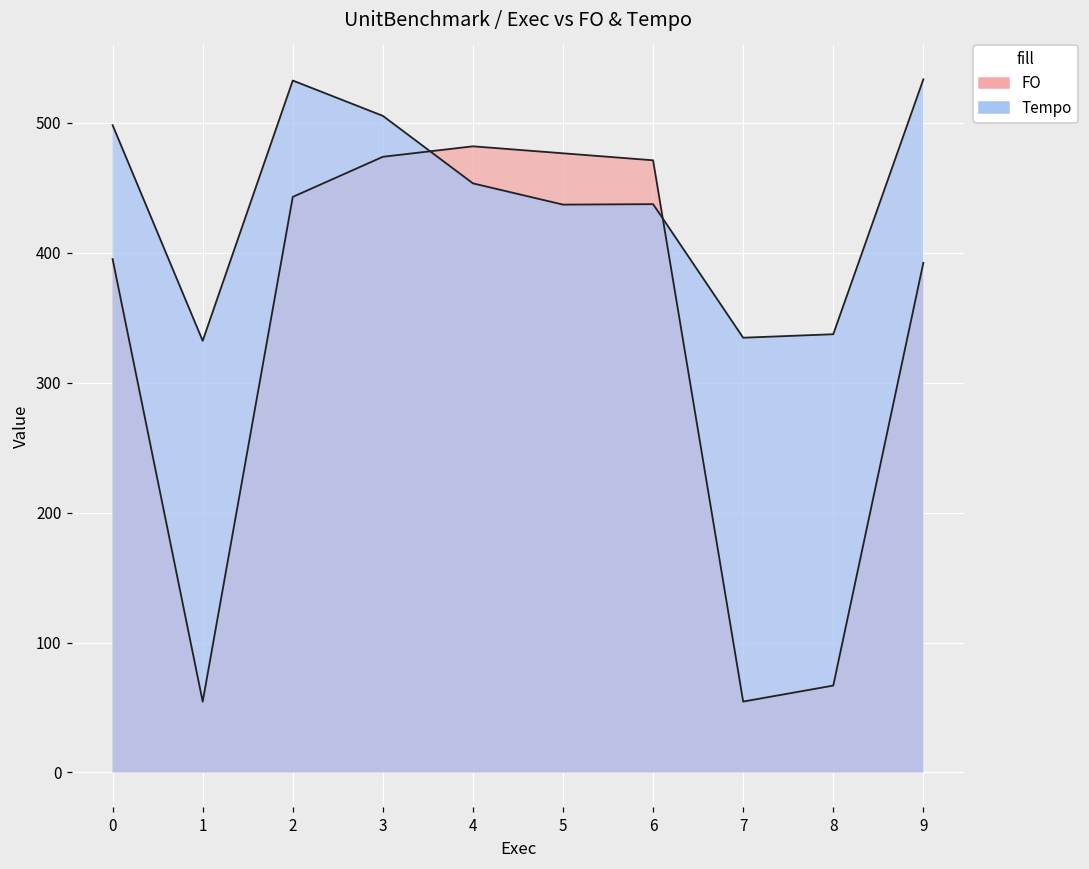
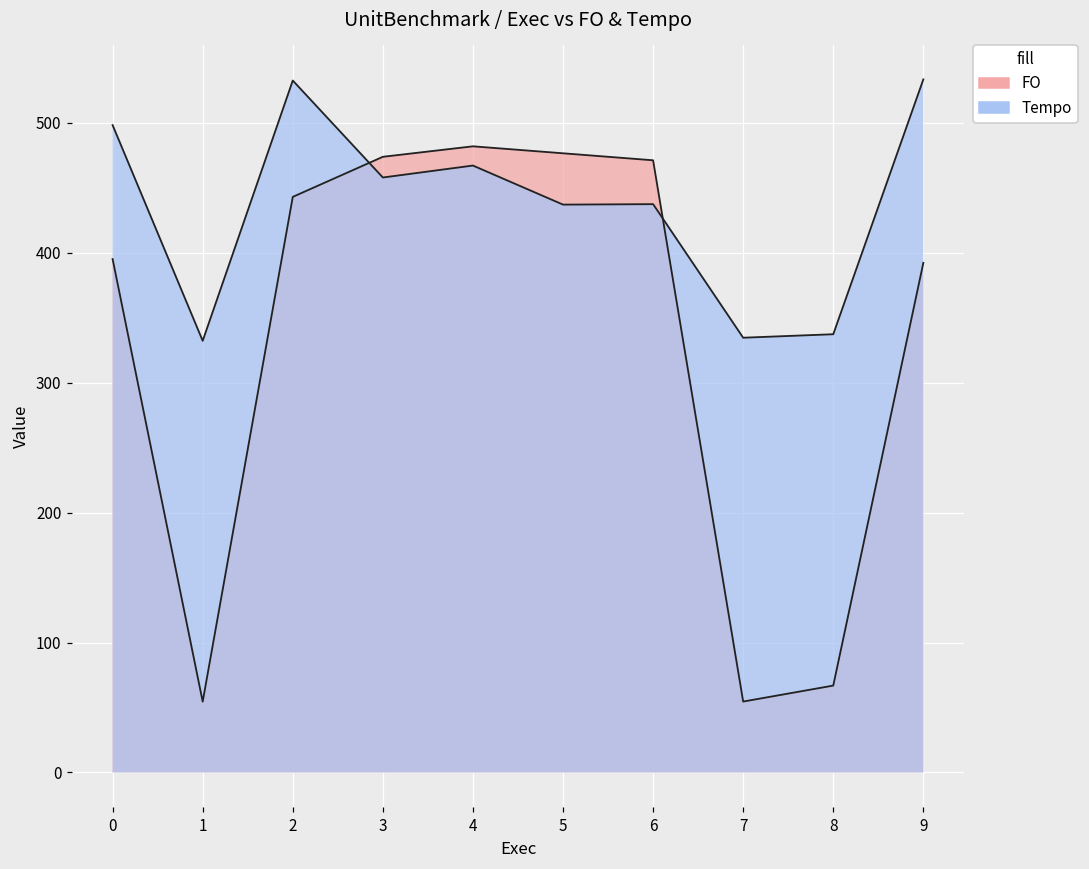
Tempo, 3: 505 -> 458
Tempo, 4: 453 -> 467
